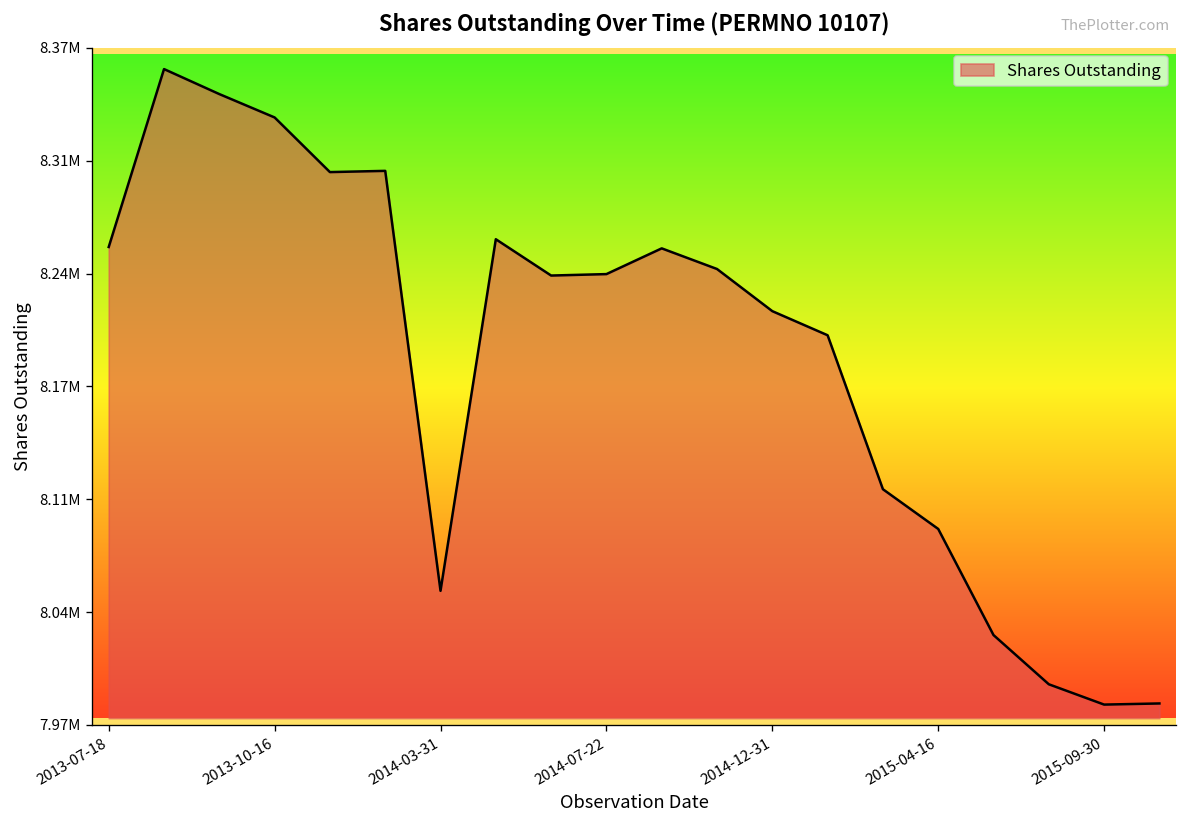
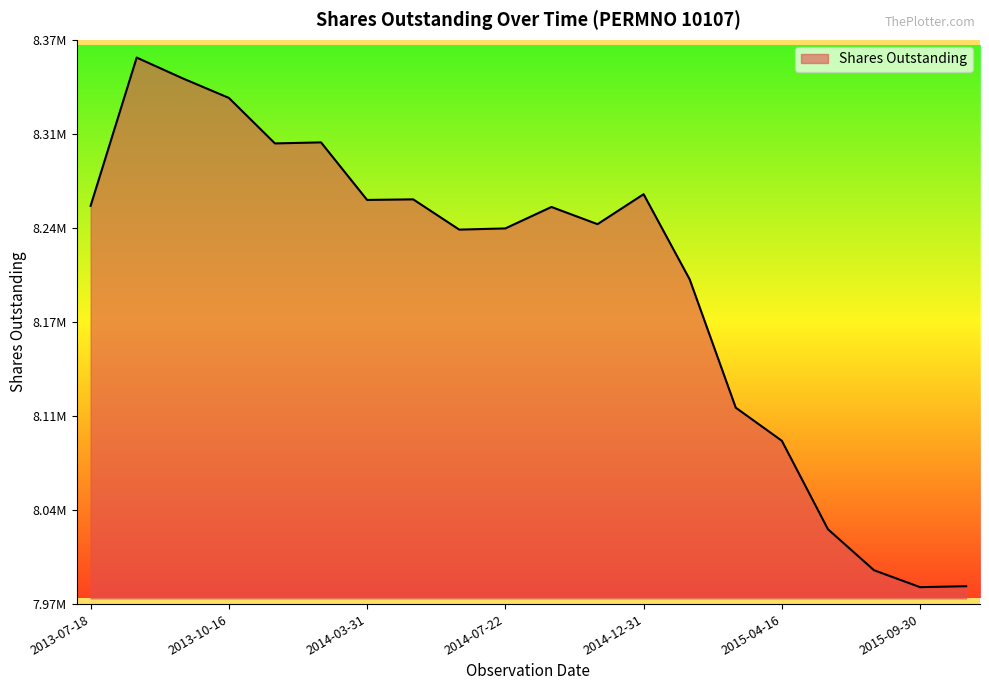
2014-03-31: 8053000 -> 8260000
2014-12-31: 8218000 -> 8264000
